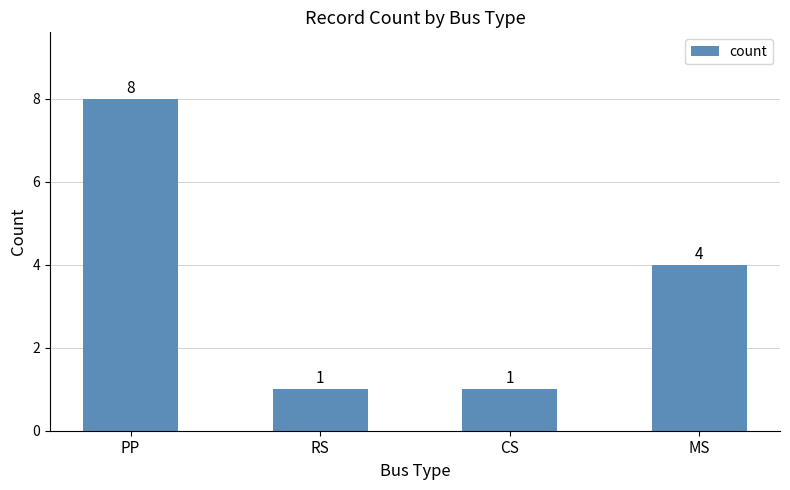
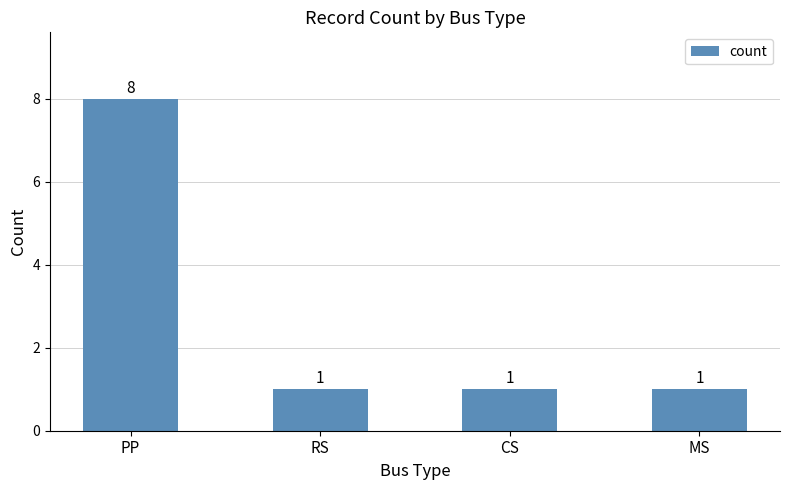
MS: 4 -> 1
